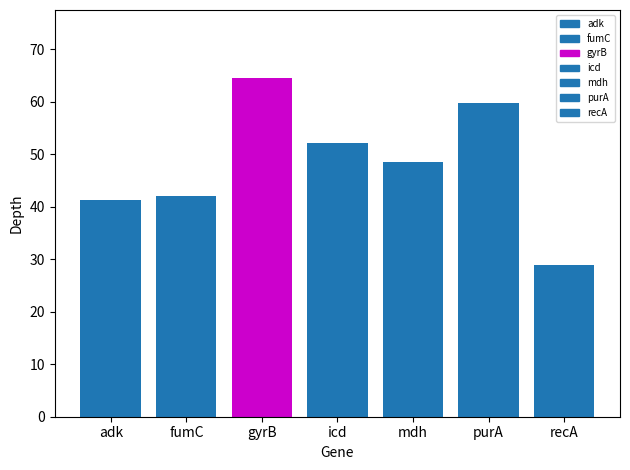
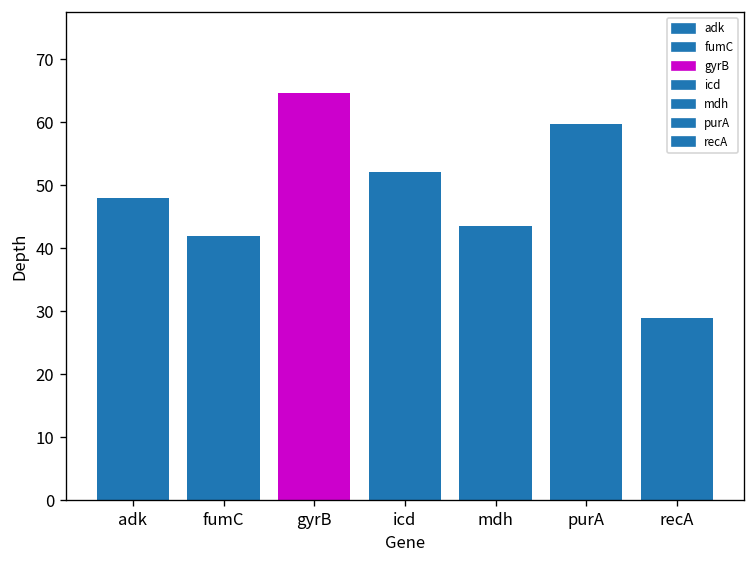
adk: 41 -> 48
mdh: 49 -> 44
